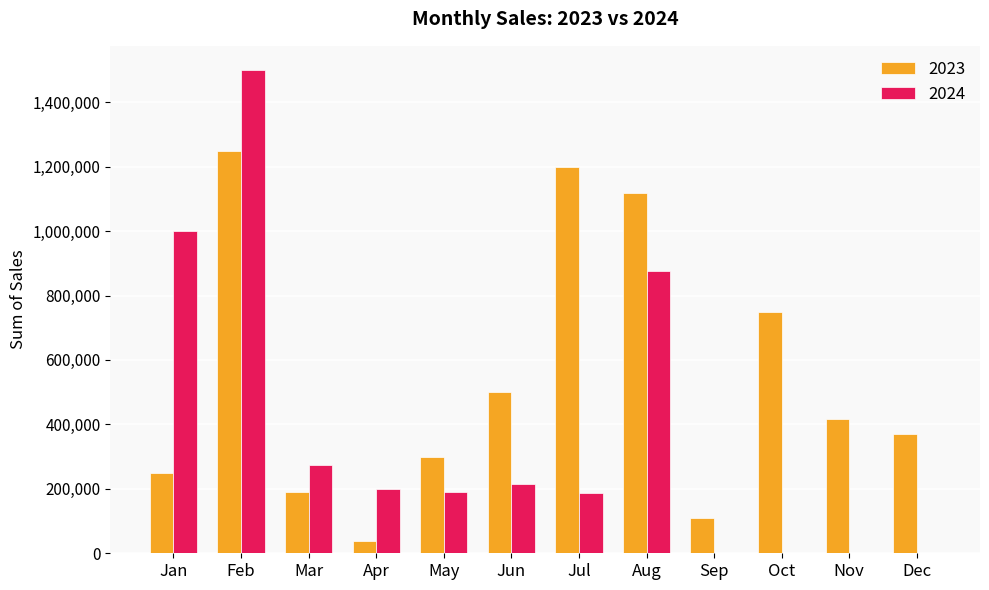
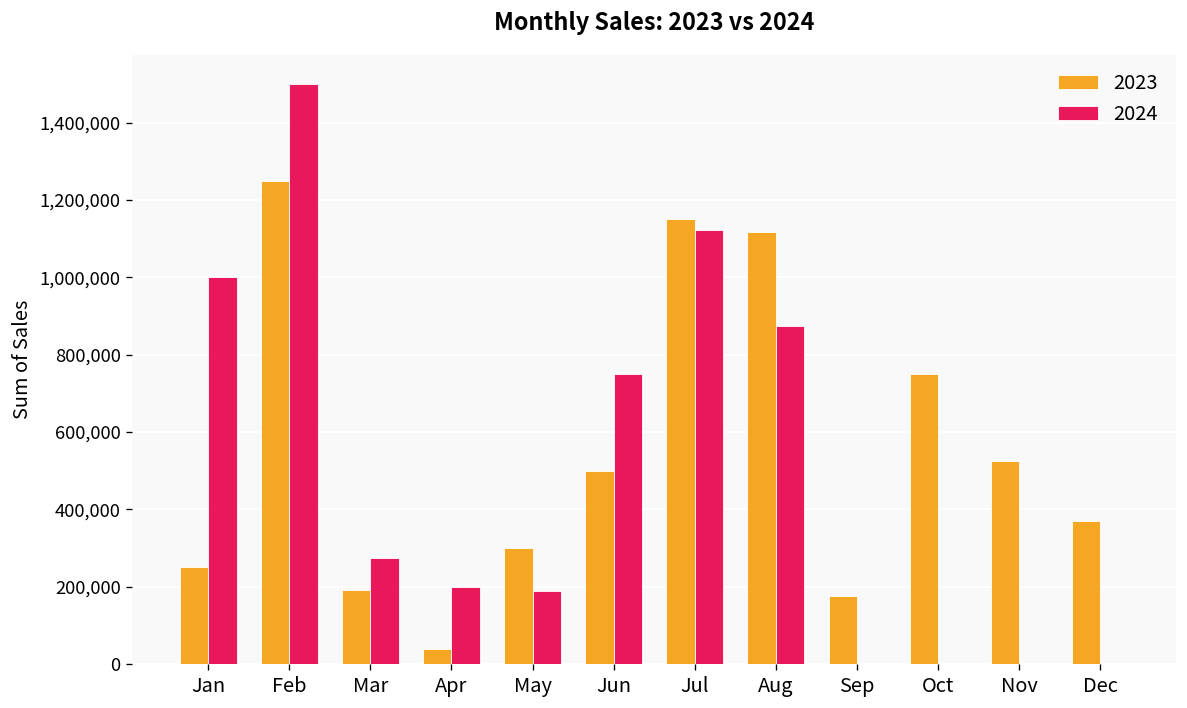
2024, Jun: 210,000 -> 750,000
2023, Jul: 1,200,000 -> 1,150,000
2024, Jul: 190,000 -> 1,120,000
2023, Sep: 110,000 -> 180,000
2023, Nov: 420,000 -> 530,000
